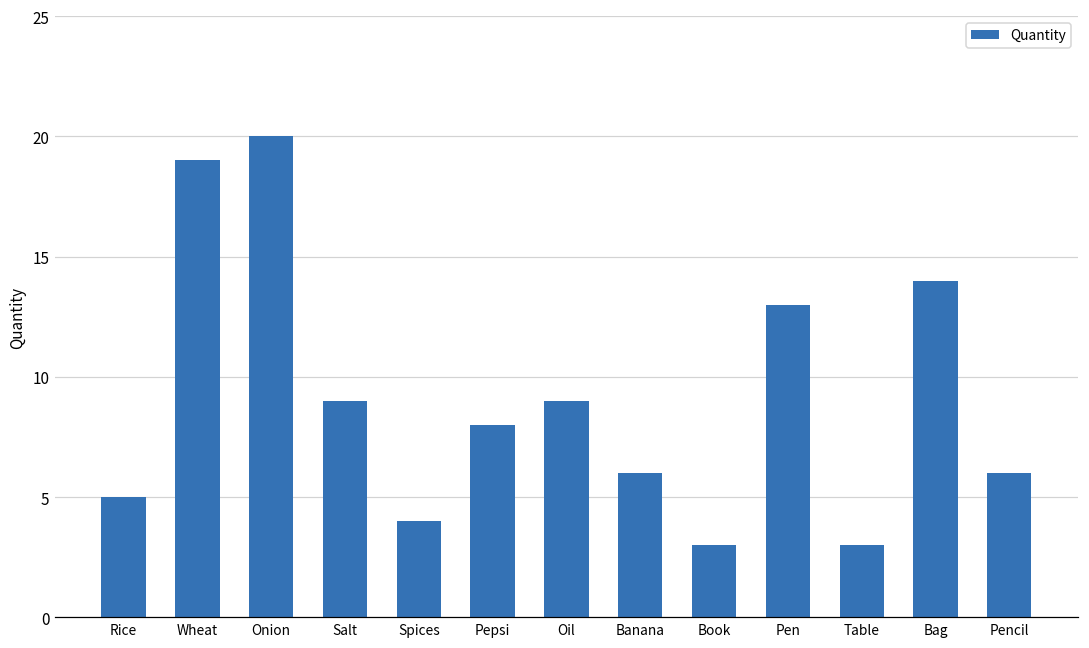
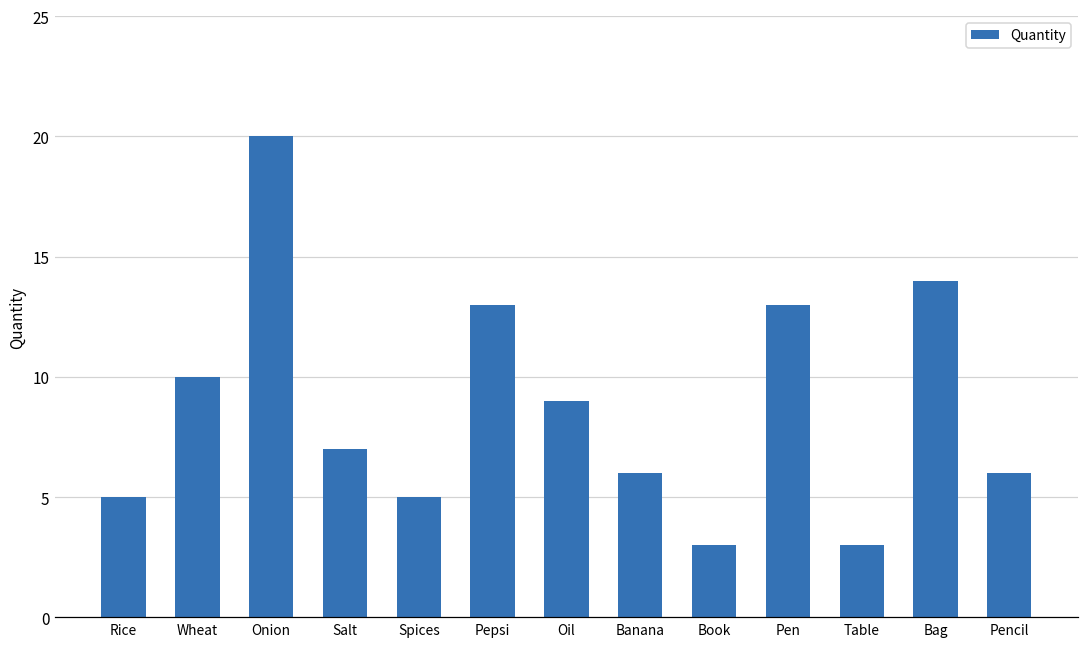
Wheat: 19 -> 10
Salt: 9 -> 7
Spices: 4 -> 5
Pepsi: 8 -> 13
